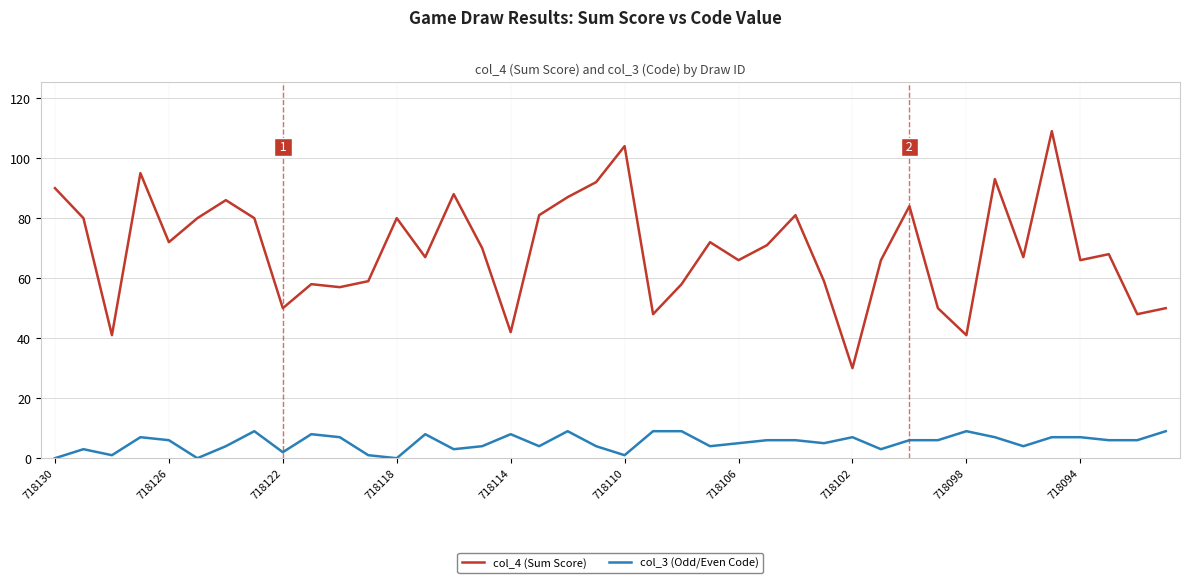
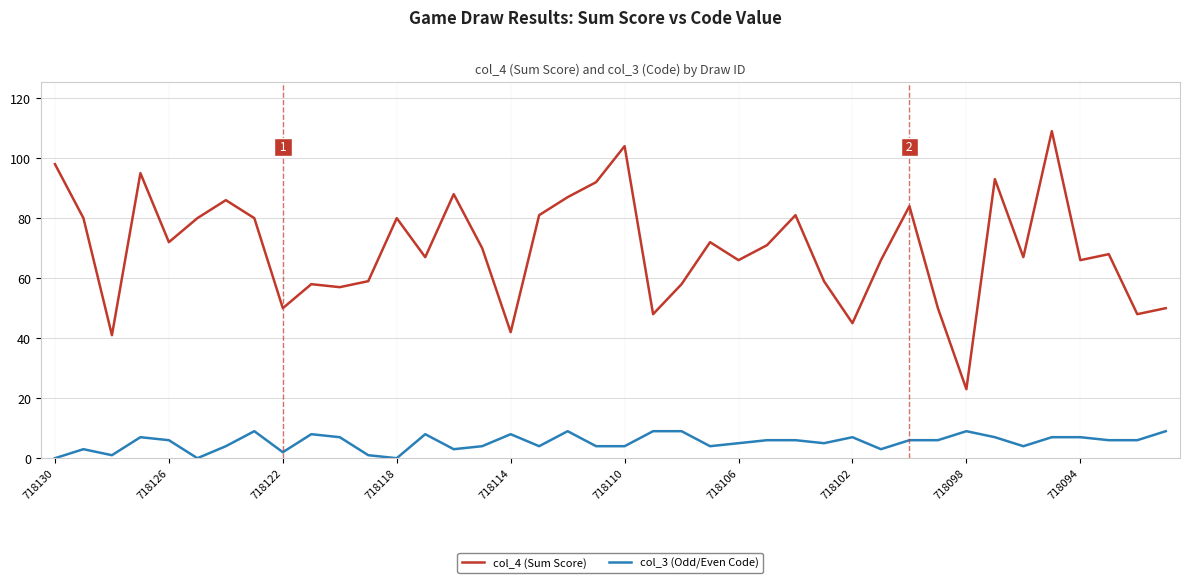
col_4 (Sum Score), 718130: 90 -> 98
col_3 (Odd/Even Code), 718110: 1 -> 4
col_4 (Sum Score), 718102: 30 -> 45
col_4 (Sum Score), 718098: 41 -> 23
